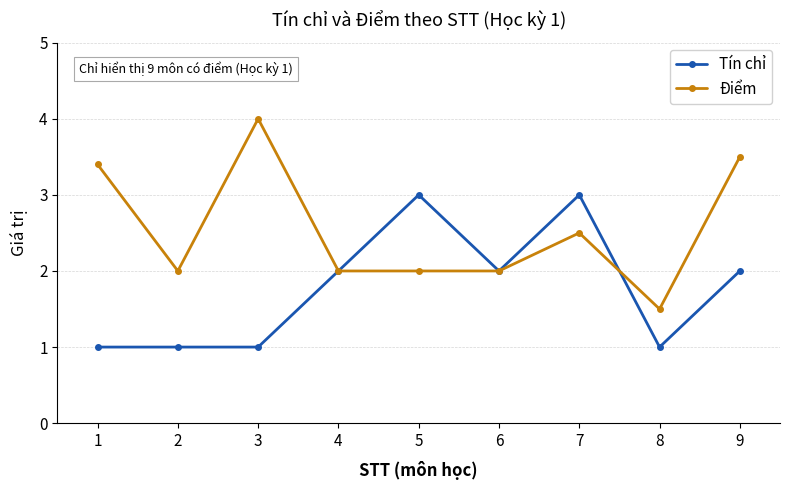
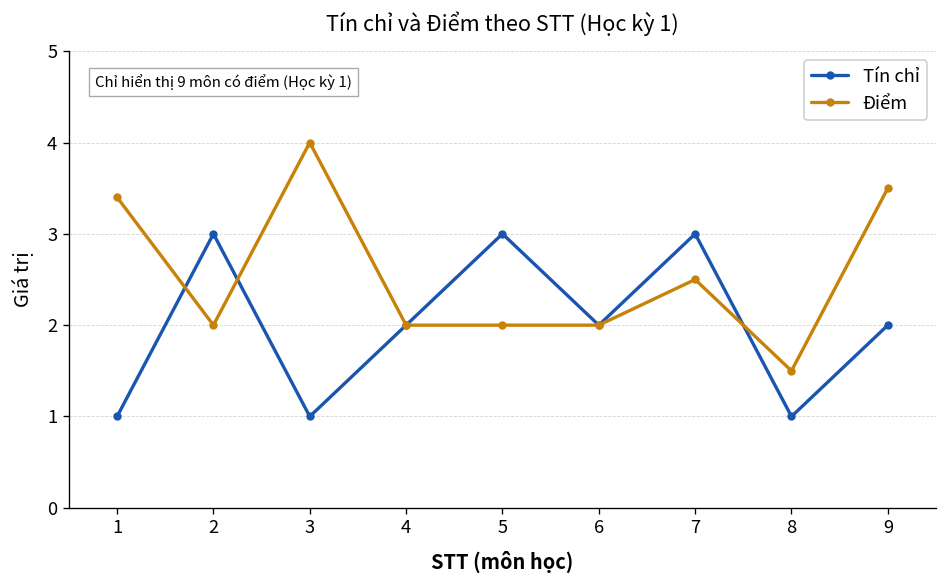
Tín chỉ, 2: 1 -> 3
